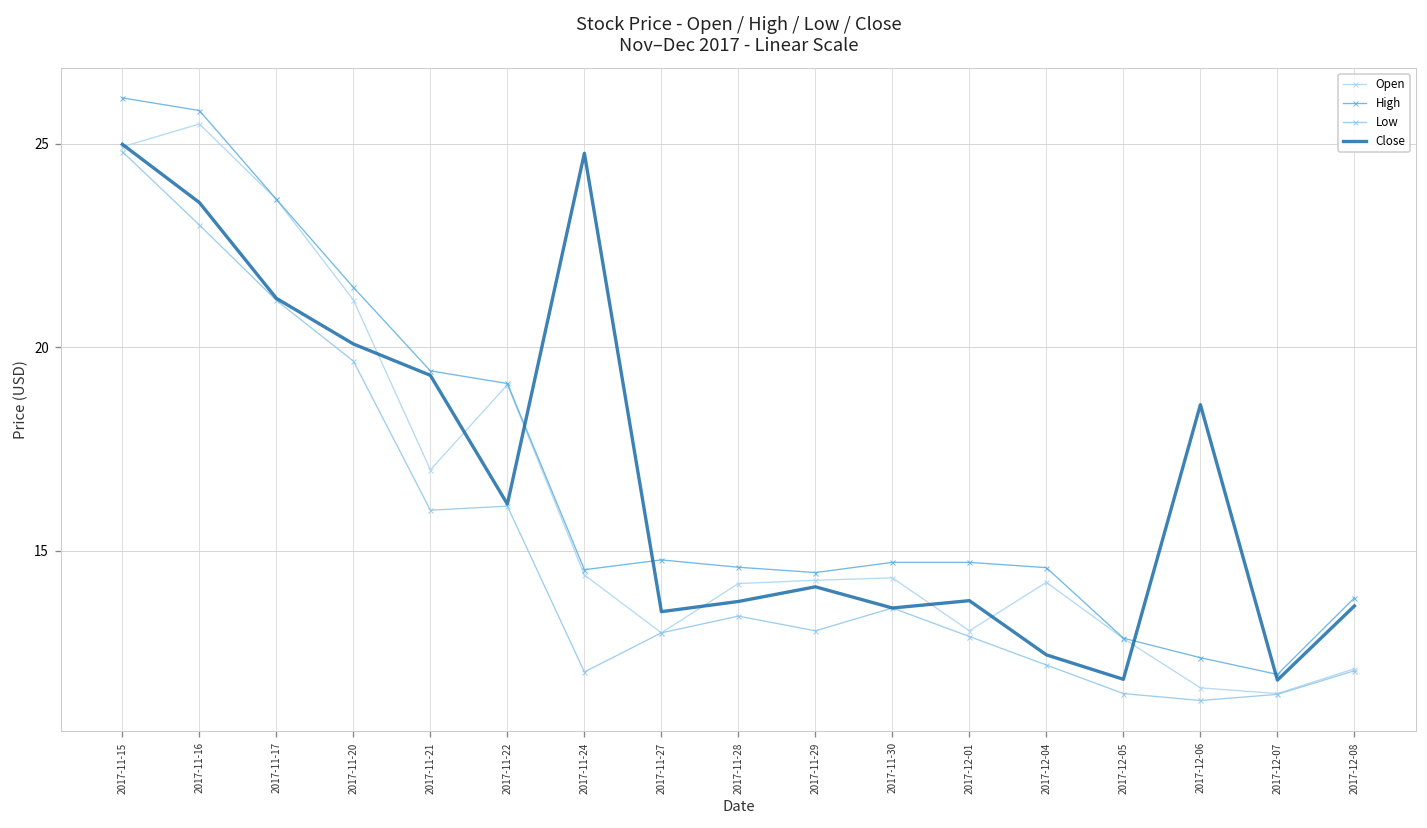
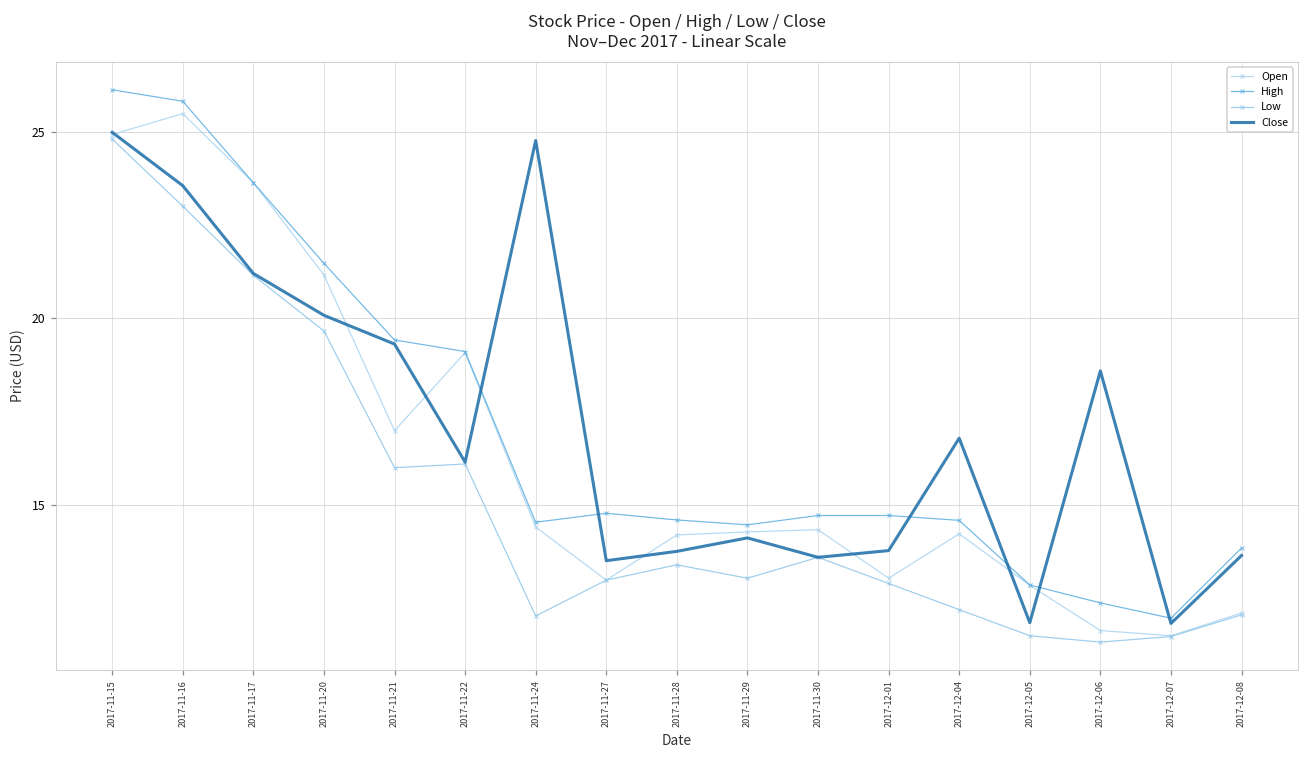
Close, 2017-12-04: 12.5 -> 16.8
